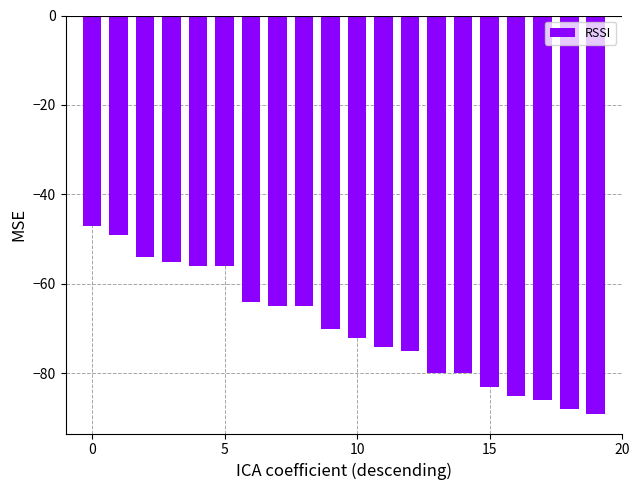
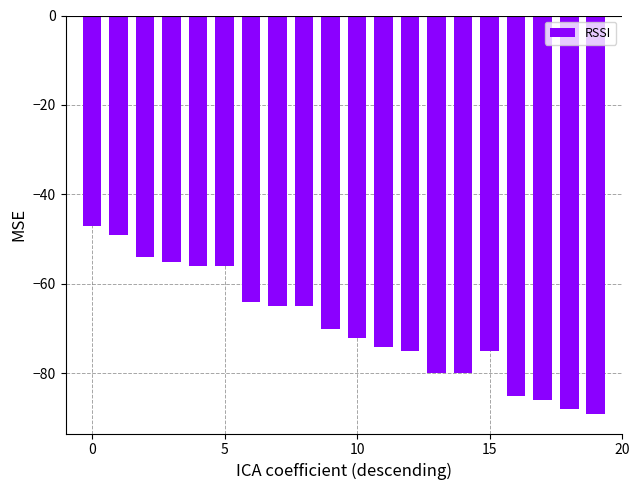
15: -83 -> -75
